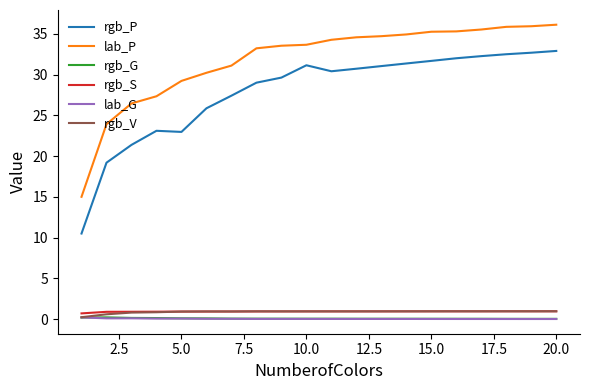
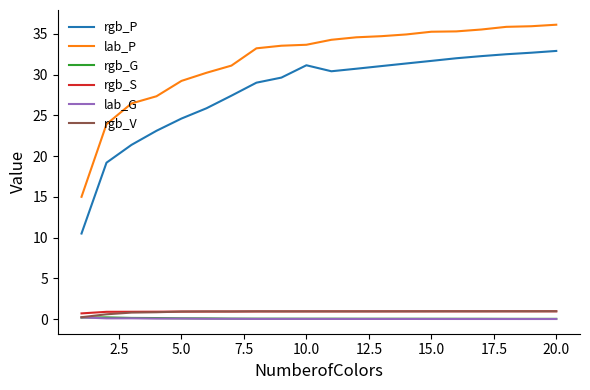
rgb_P, 5.0: 23 -> 25
